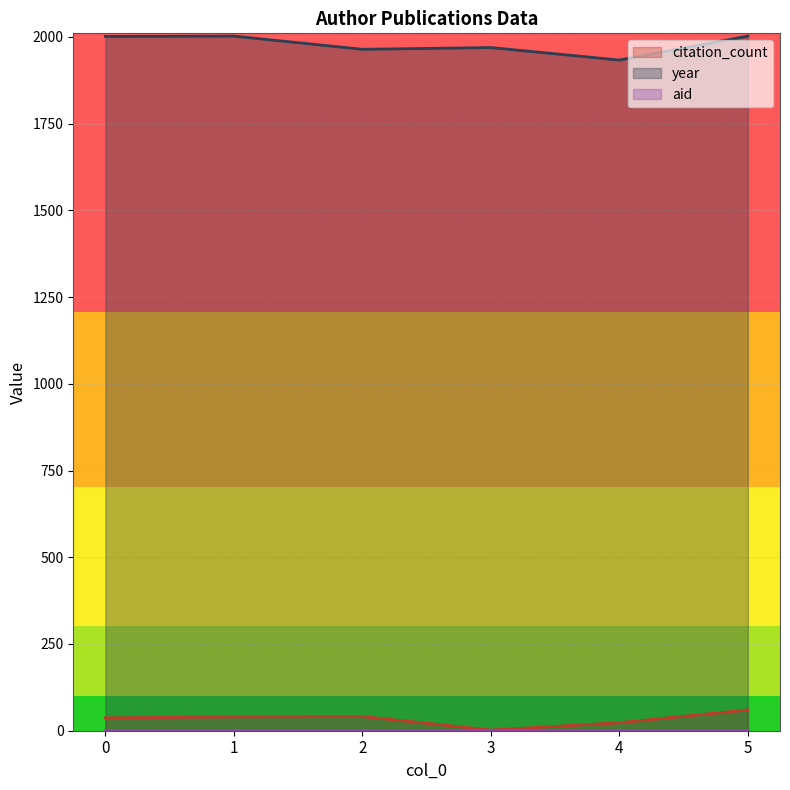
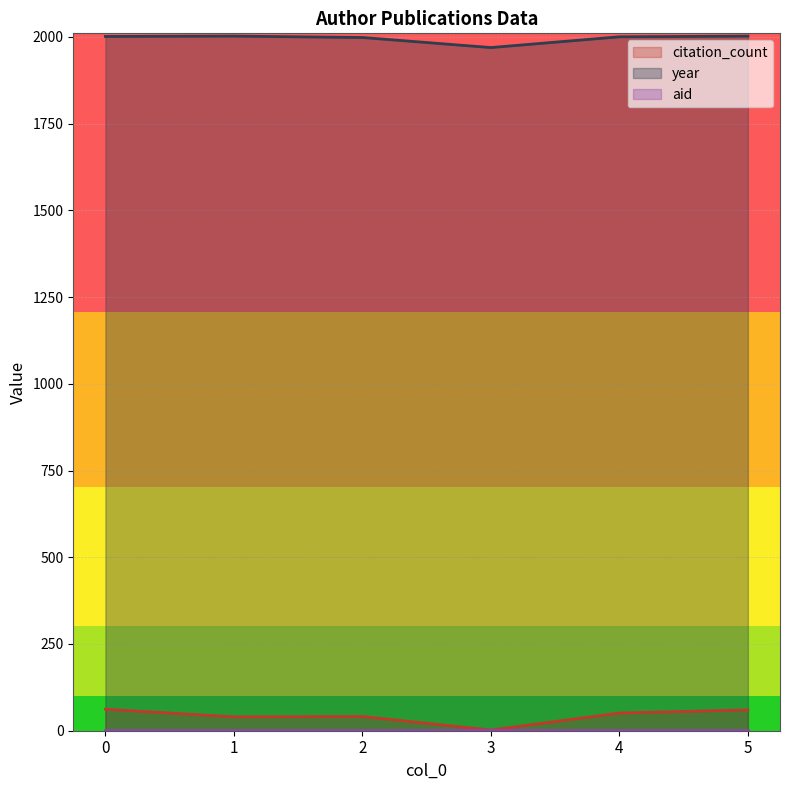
citation_count, 0: 40 -> 60
year, 2: 1960 -> 2000
citation_count, 4: 20 -> 50
year, 4: 1930 -> 2000
